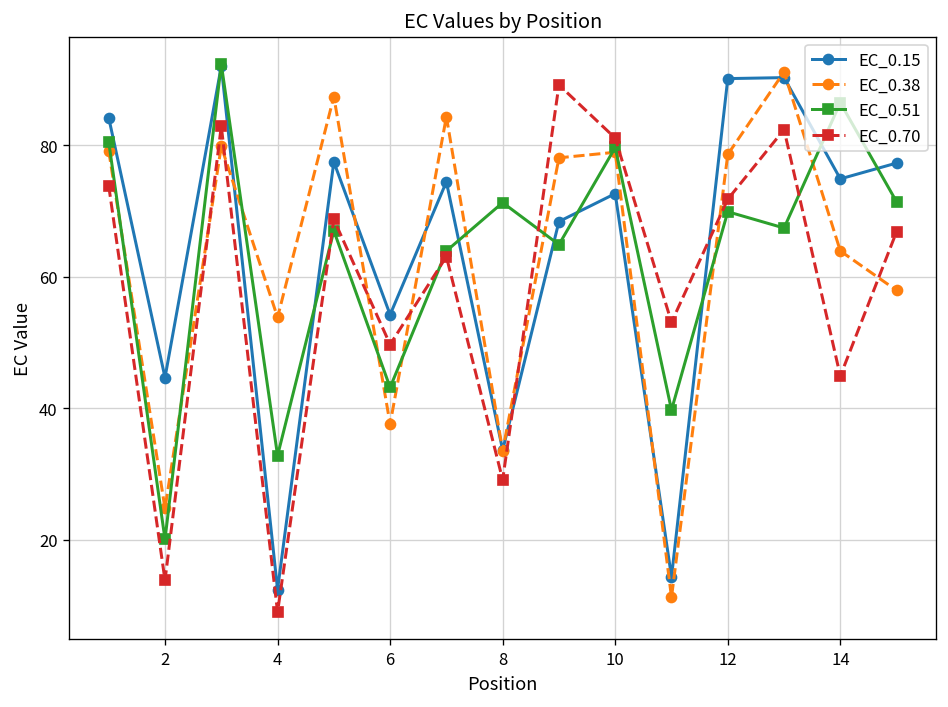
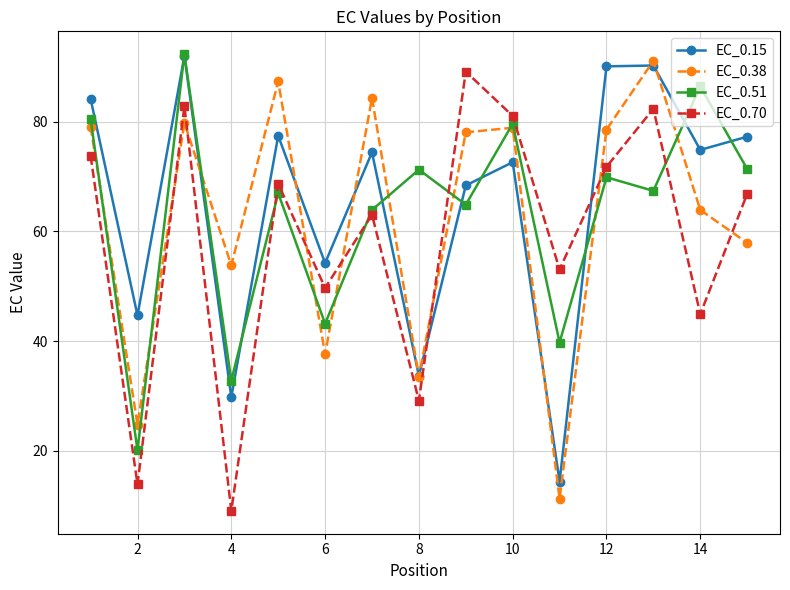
EC_0.15, 4: 12 -> 30
